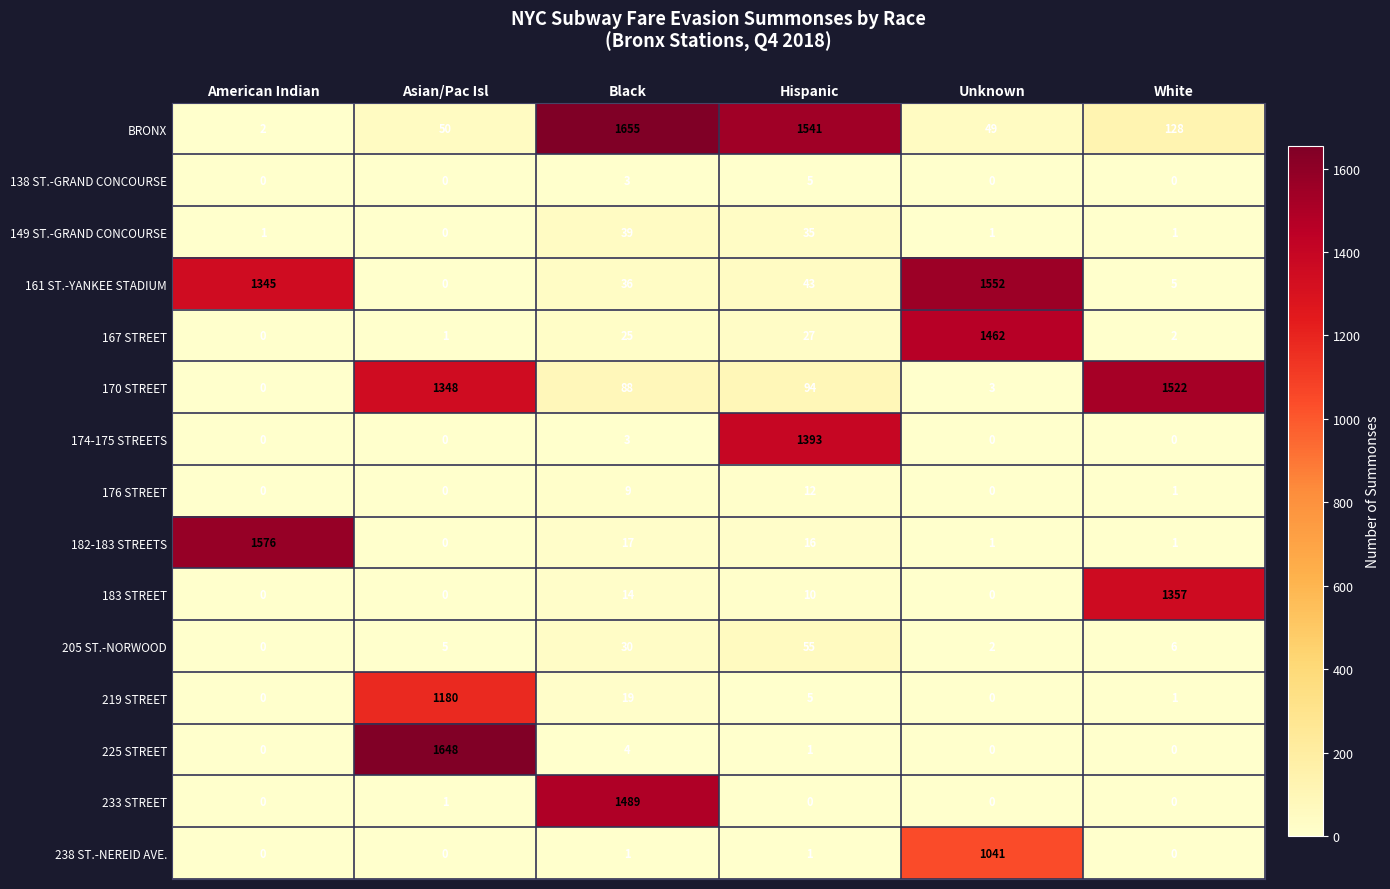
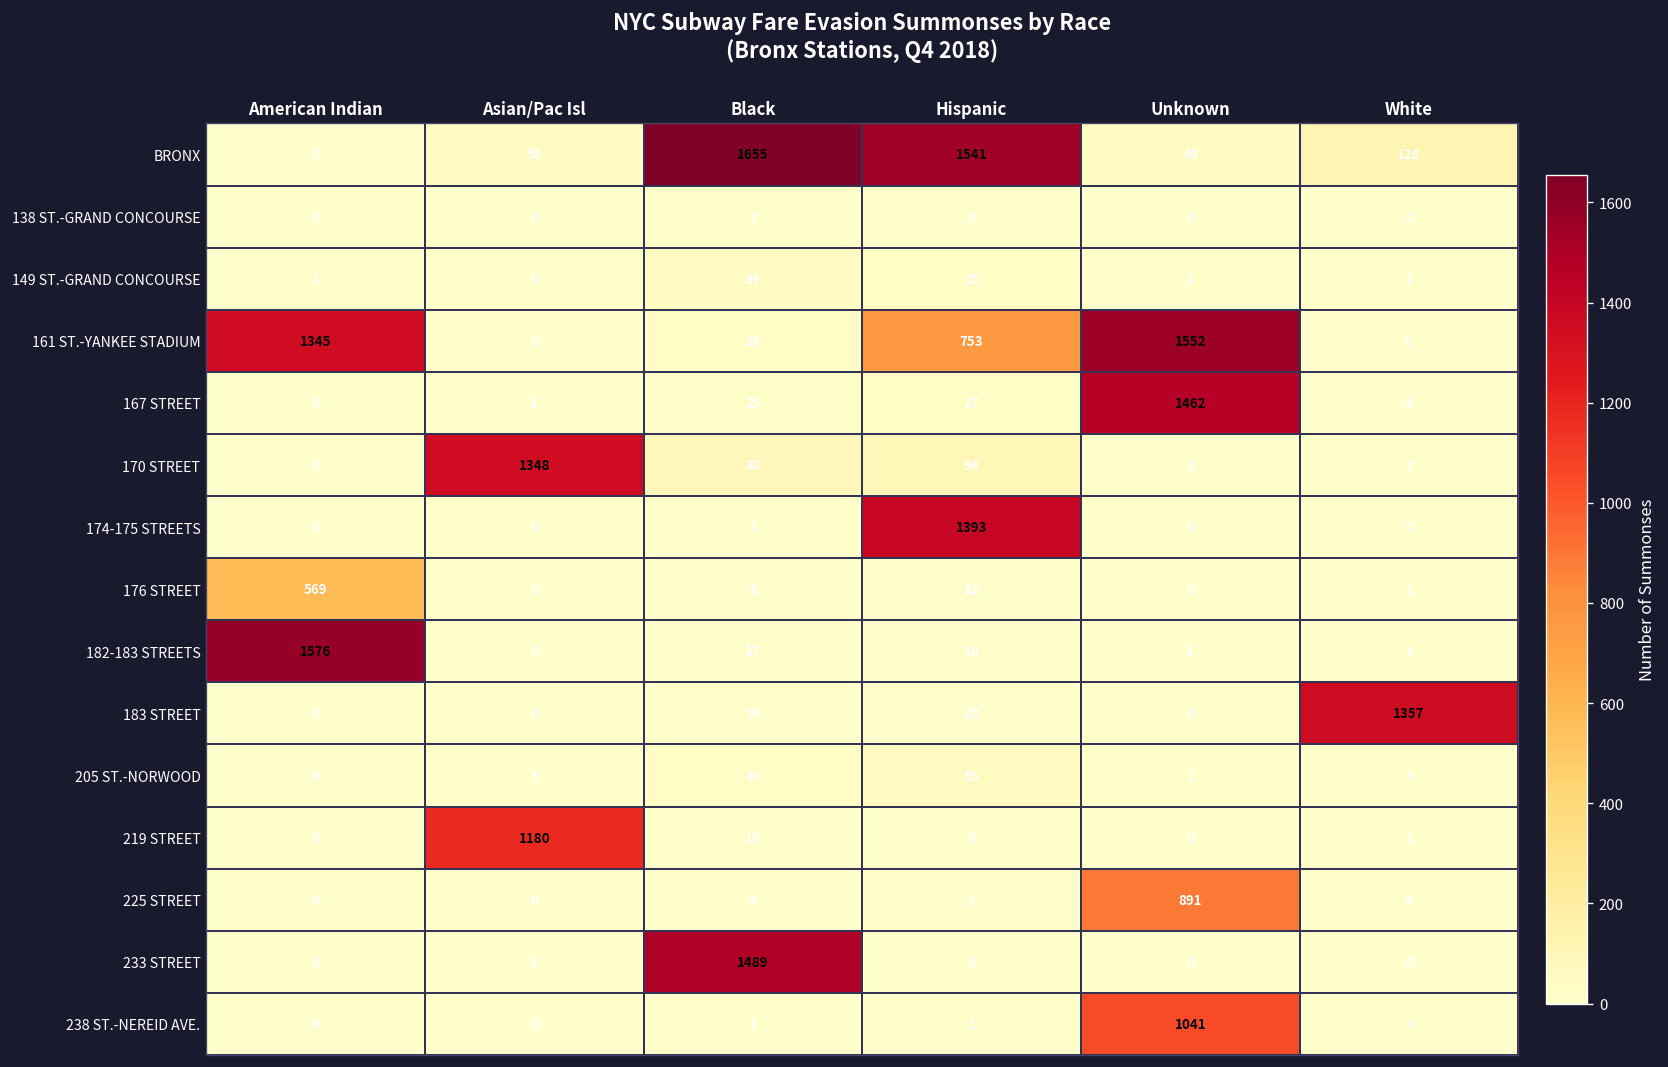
161 ST.-YANKEE STADIUM, Hispanic: 43 -> 753
170 STREET, White: 1522 -> 3
176 STREET, American Indian: 0 -> 569
225 STREET, Asian/Pac Isl: 1648 -> 0
225 STREET, Unknown: 0 -> 891
